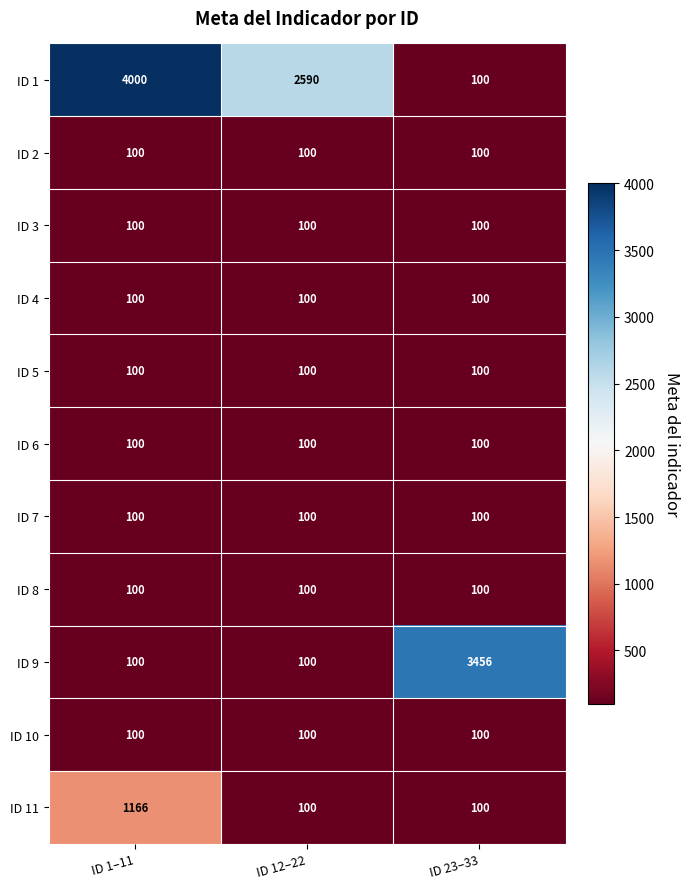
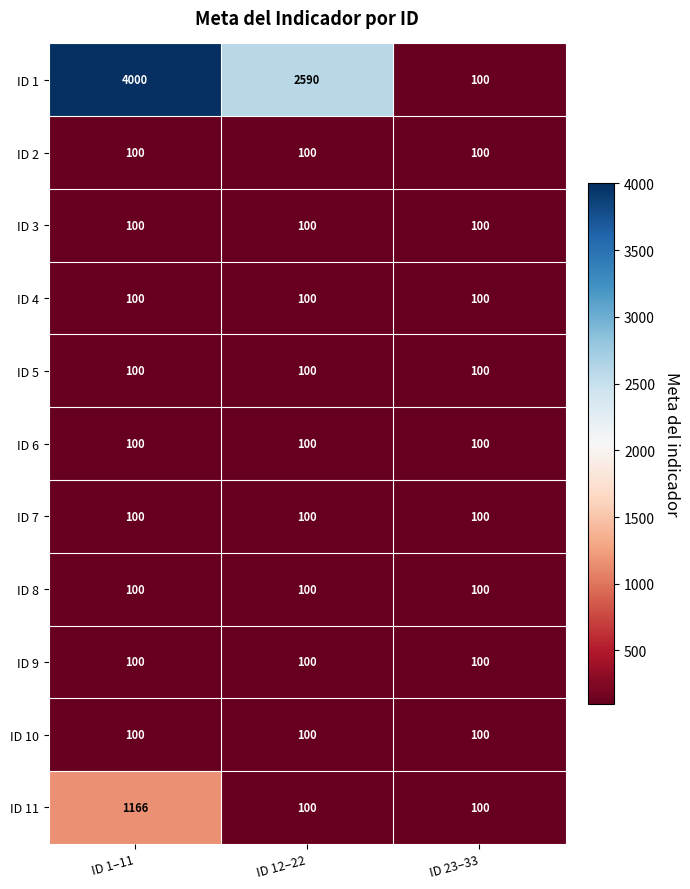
ID 9, ID 23–33: 3456 -> 100
